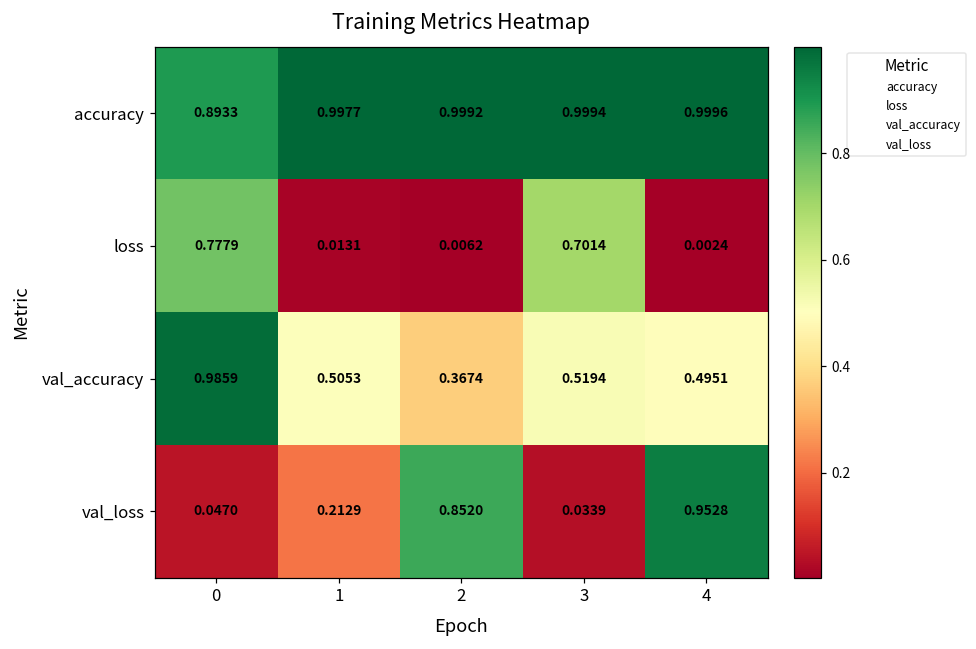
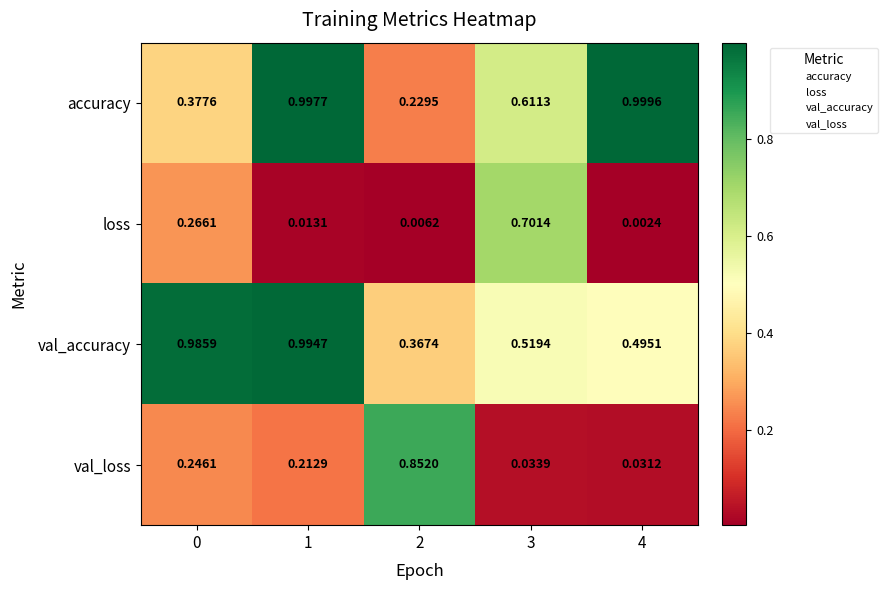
accuracy, 0: 0.8933 -> 0.3776
accuracy, 2: 0.9992 -> 0.2295
accuracy, 3: 0.9994 -> 0.6113
loss, 0: 0.7779 -> 0.2661
val_accuracy, 1: 0.5053 -> 0.9947
val_loss, 0: 0.0470 -> 0.2461
val_loss, 4: 0.9528 -> 0.0312
